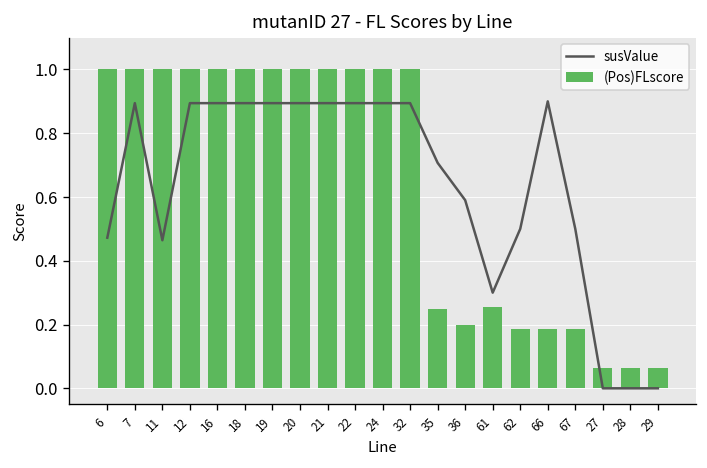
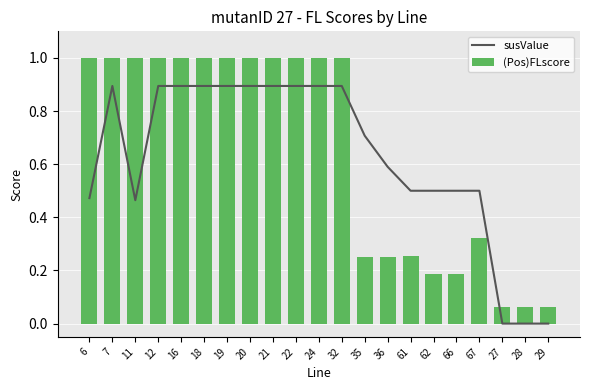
(Pos)FLscore, 36: 0.20 -> 0.25
susValue, 61: 0.3 -> 0.5
susValue, 66: 0.9 -> 0.5
(Pos)FLscore, 67: 0.19 -> 0.32
